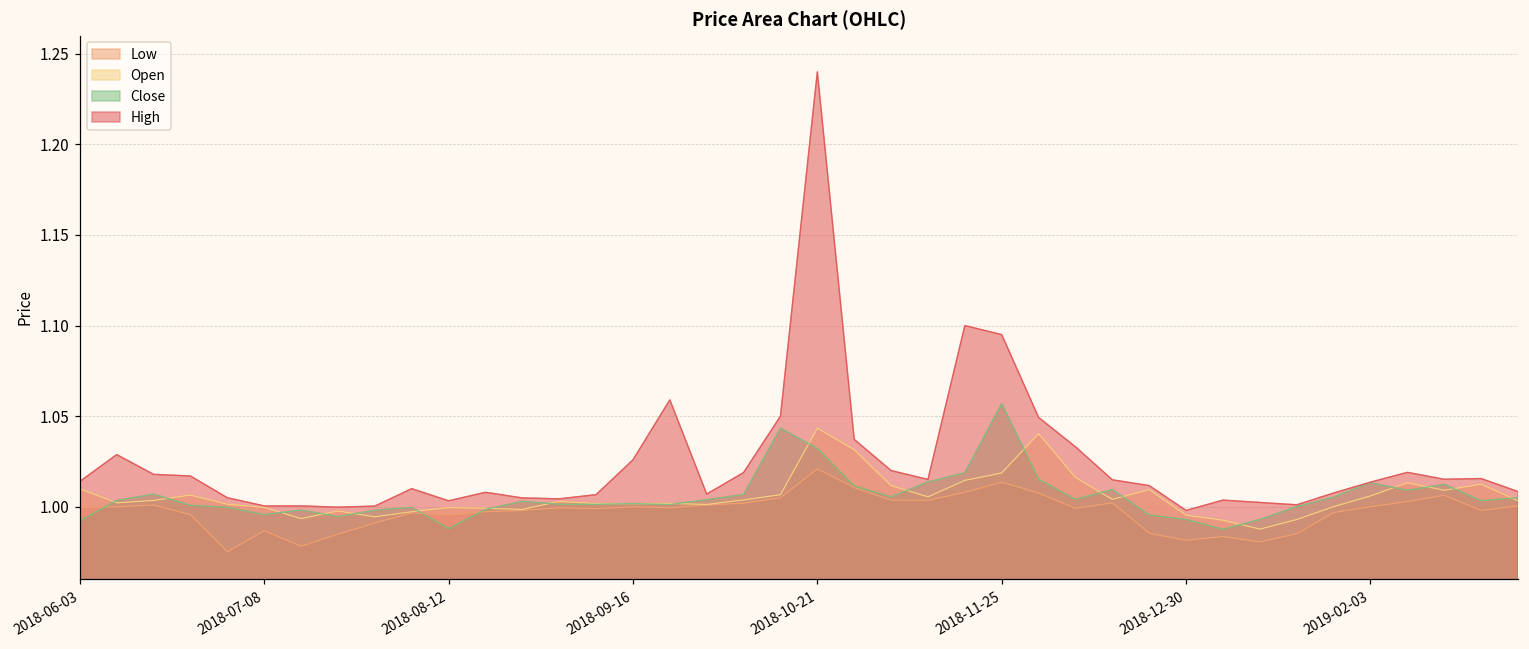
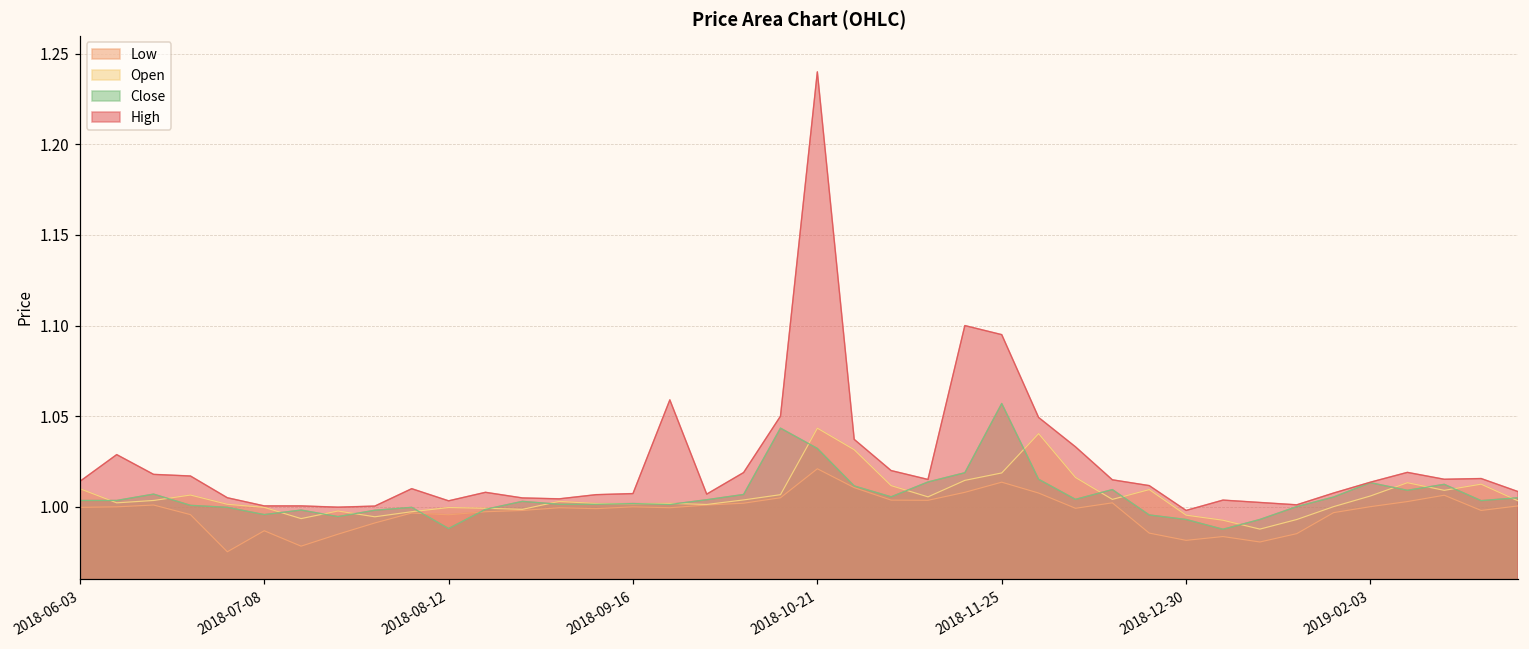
Close, 2018-06-03: 0.992 -> 1.004
High, 2018-09-16: 1.026 -> 1.007
